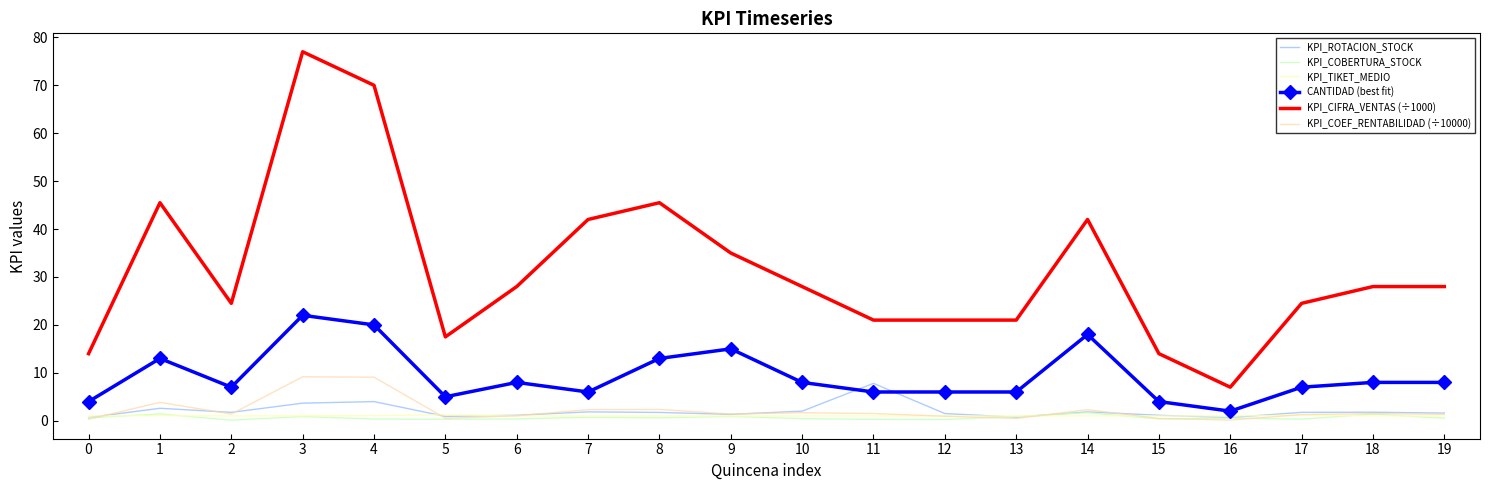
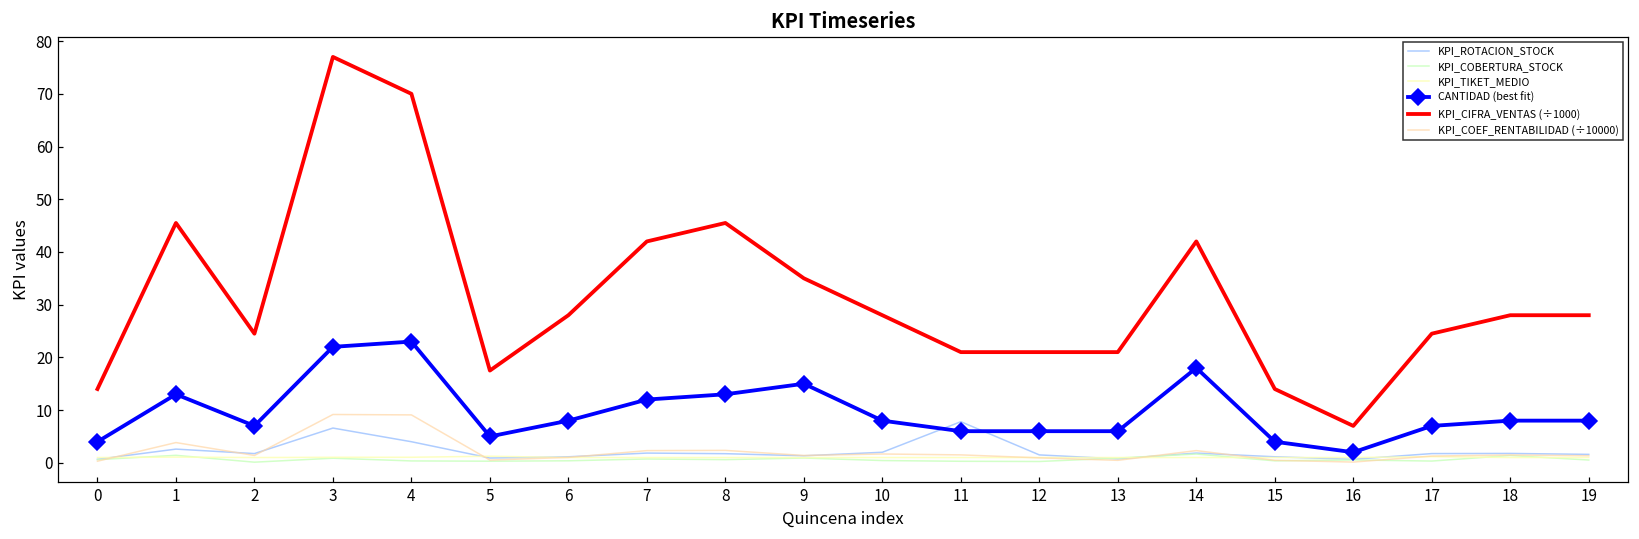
KPI_ROTACION_STOCK, 3: 4 -> 7
CANTIDAD (best fit), 4: 20 -> 23
CANTIDAD (best fit), 7: 6 -> 12
